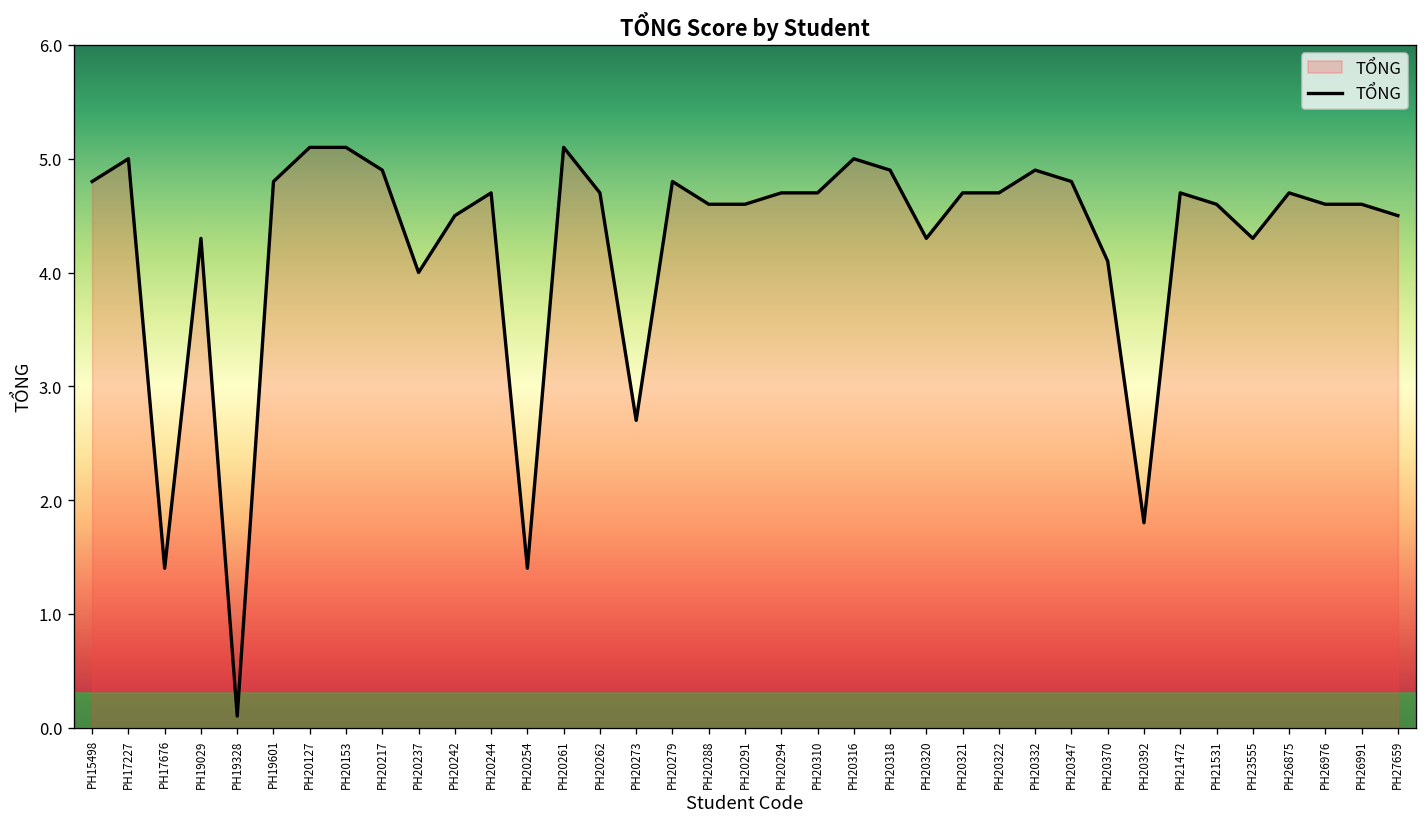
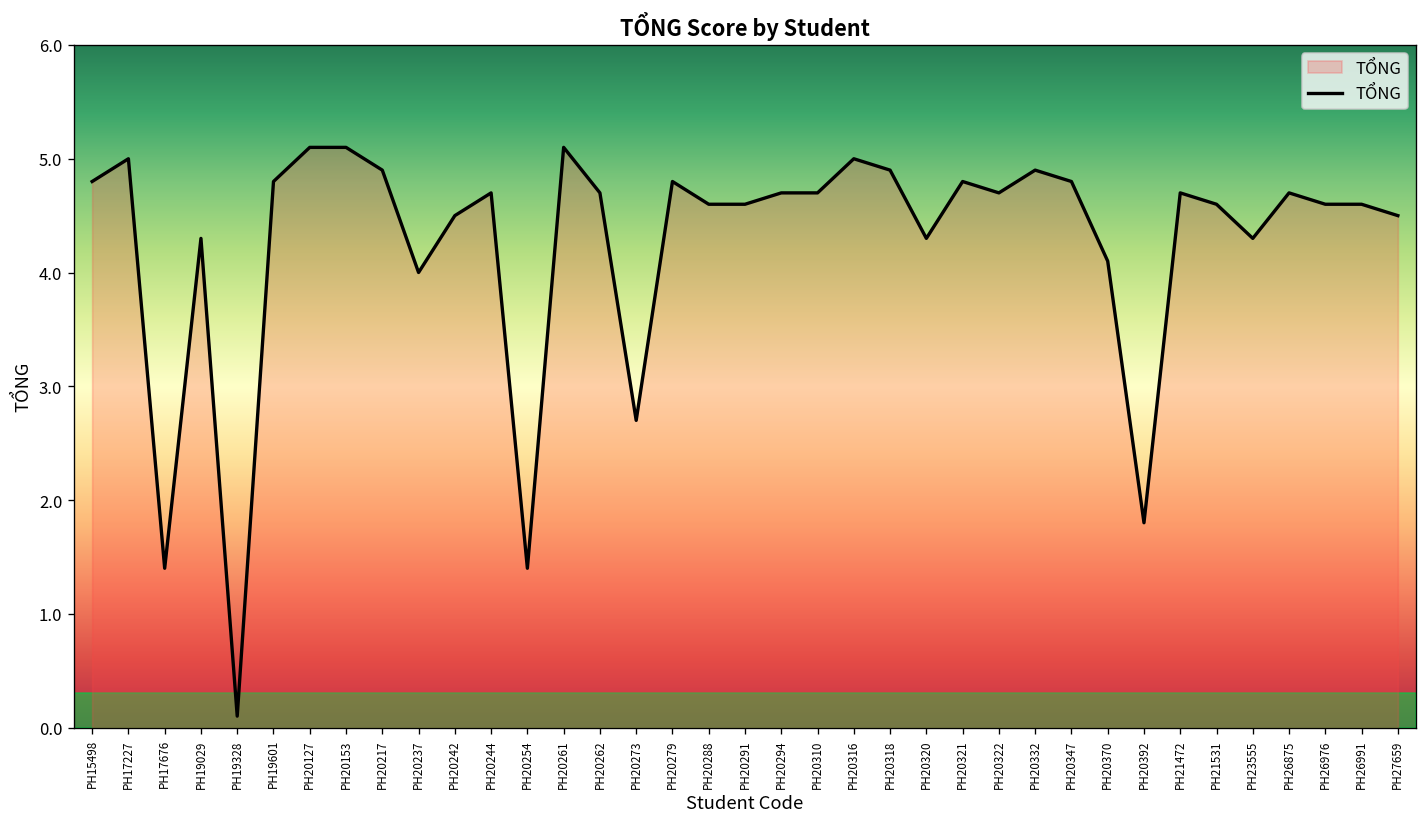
PH20321: 4.7 -> 4.8
